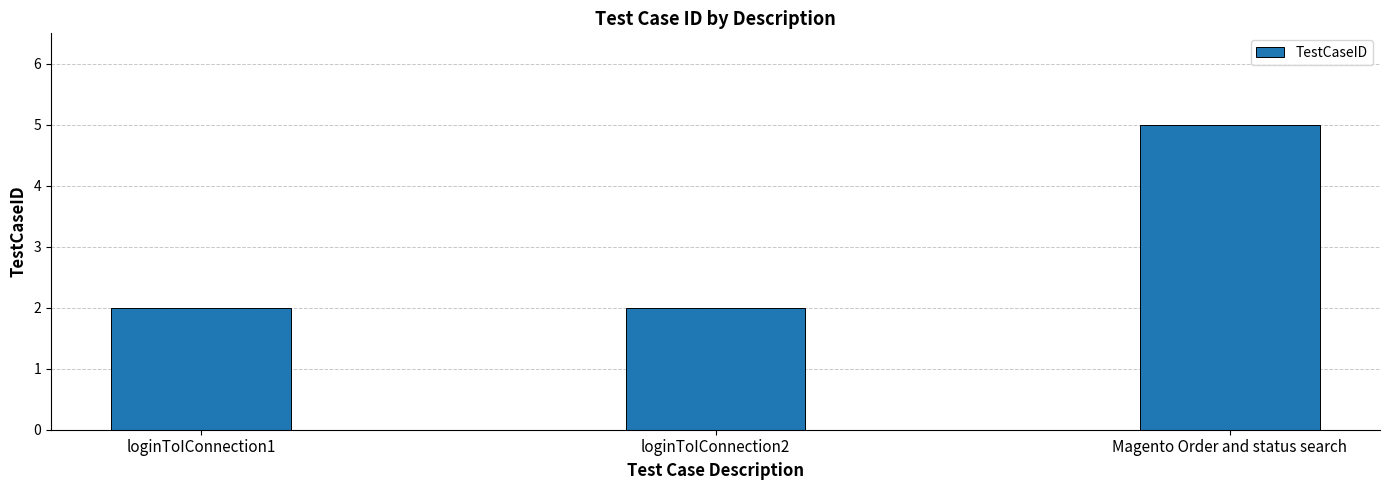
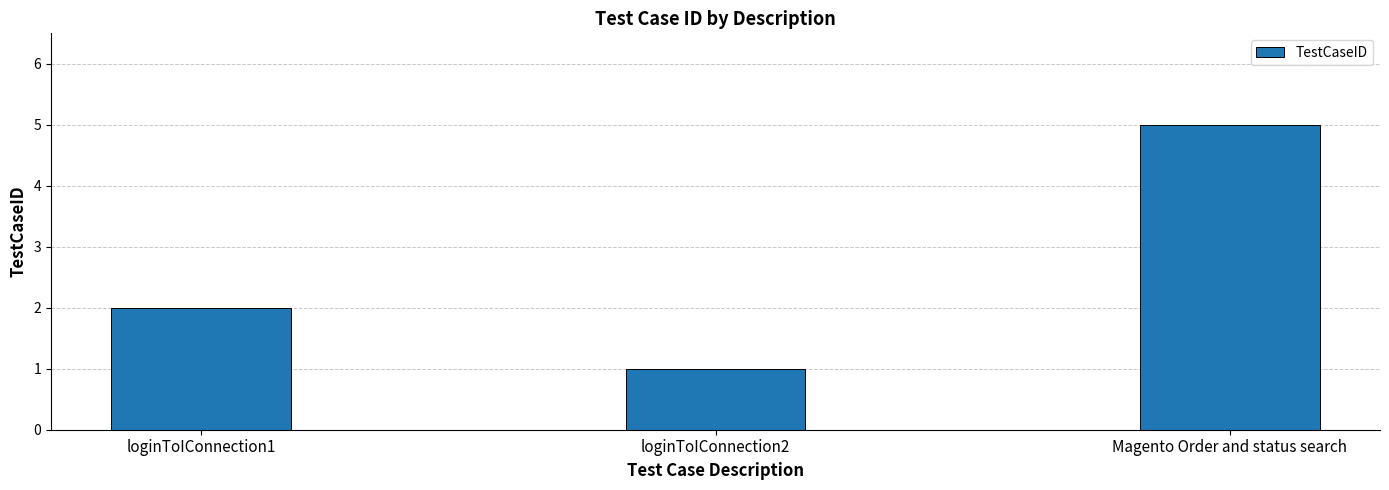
loginToIConnection2: 2 -> 1
